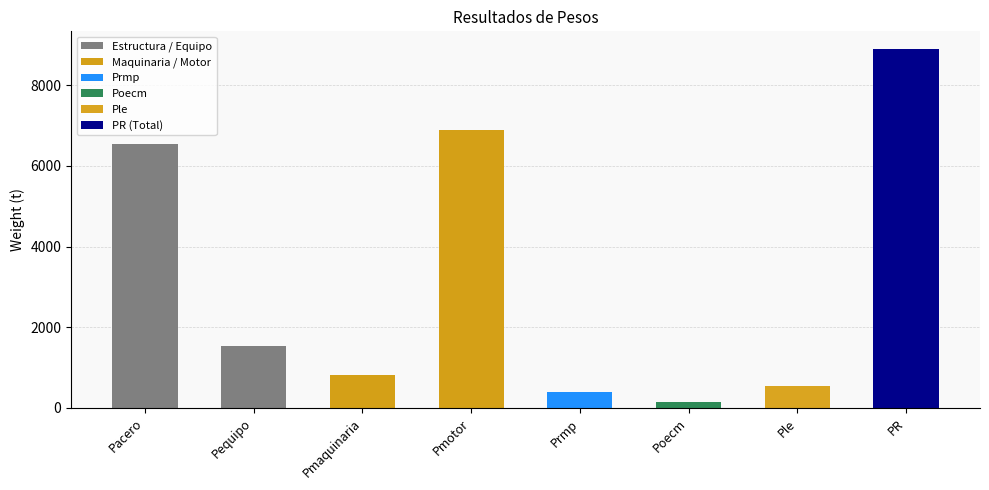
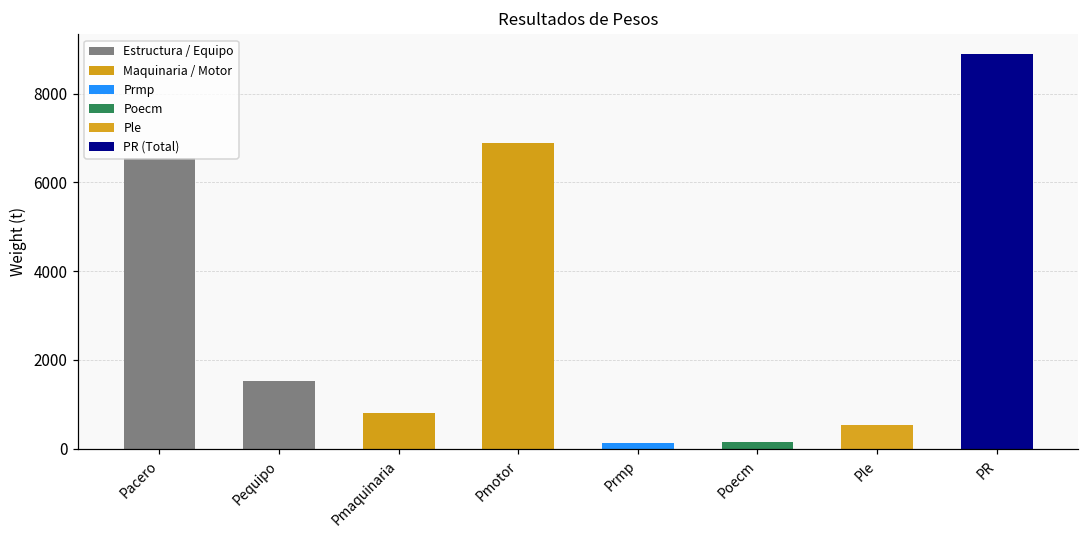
Prmp: 400 -> 100
